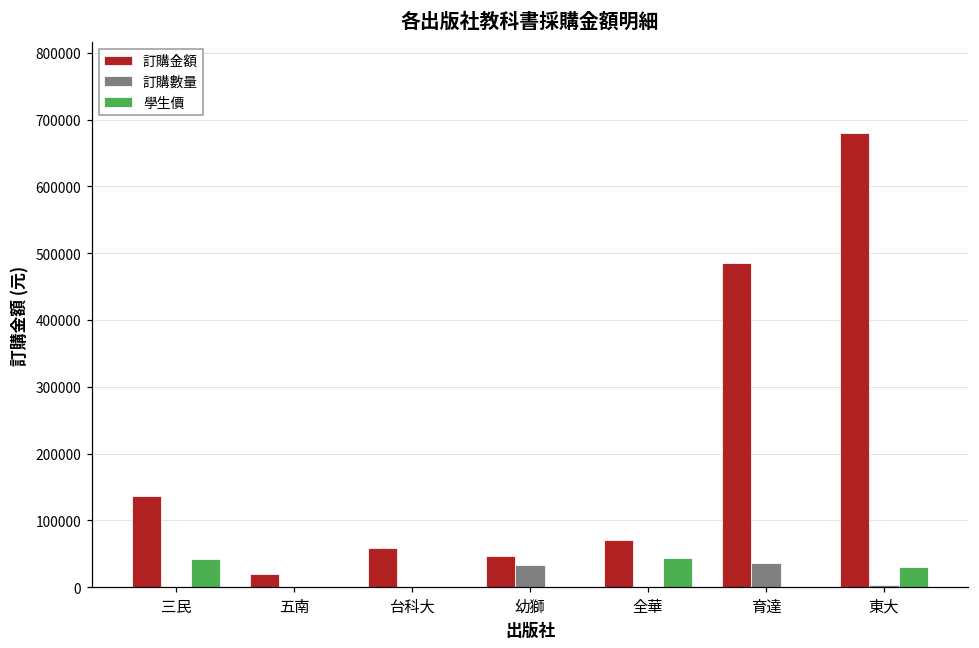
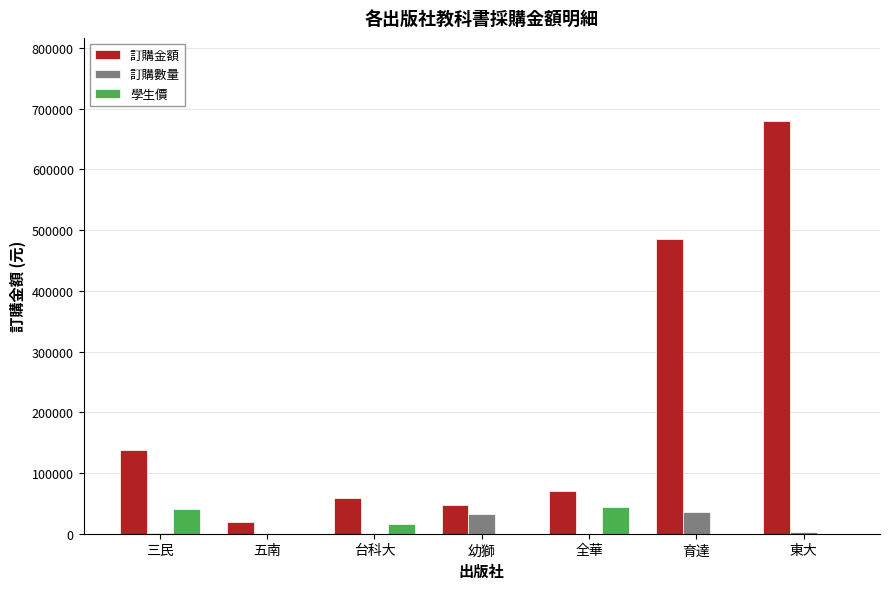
學生價, 台科大: 0 -> 20000
學生價, 東大: 30000 -> 0
